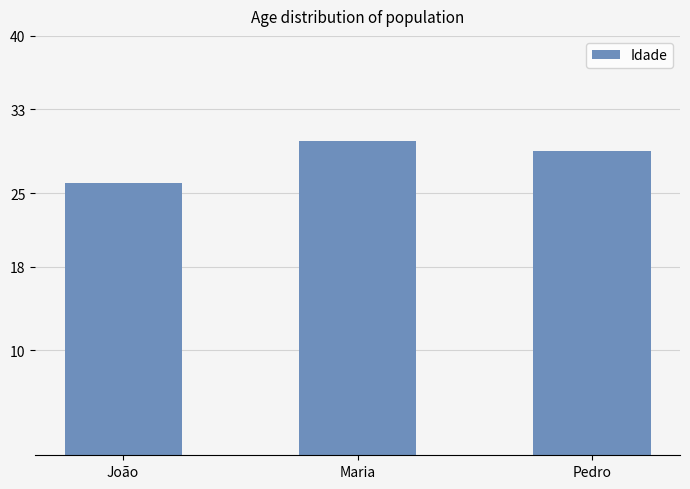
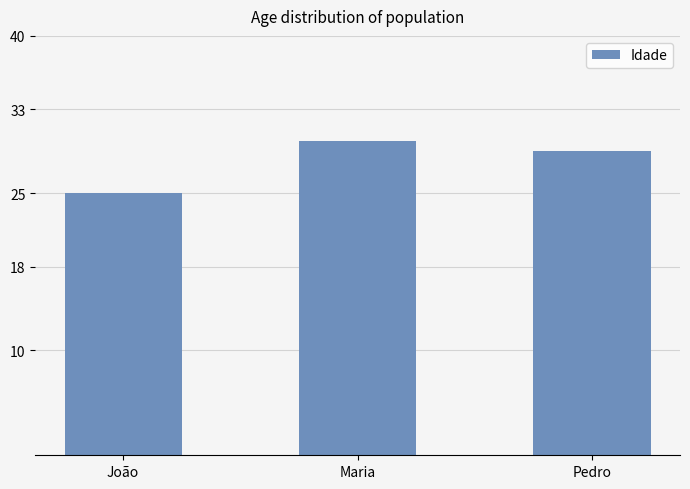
João: 26 -> 25
